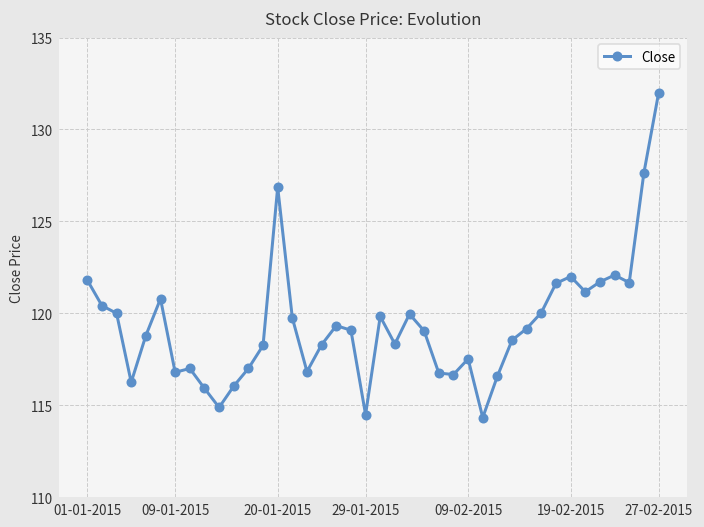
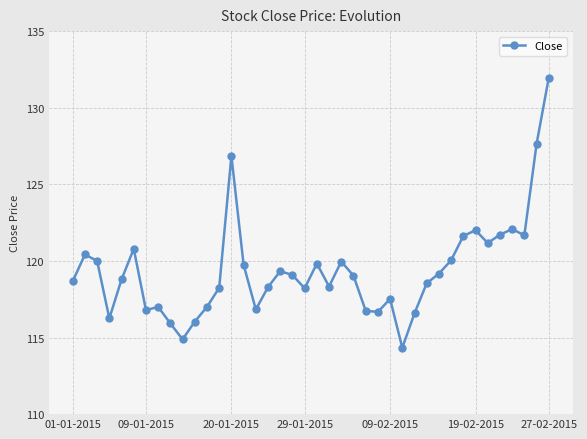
01-01-2015: 121.8 -> 118.7
29-01-2015: 114.5 -> 118.2
